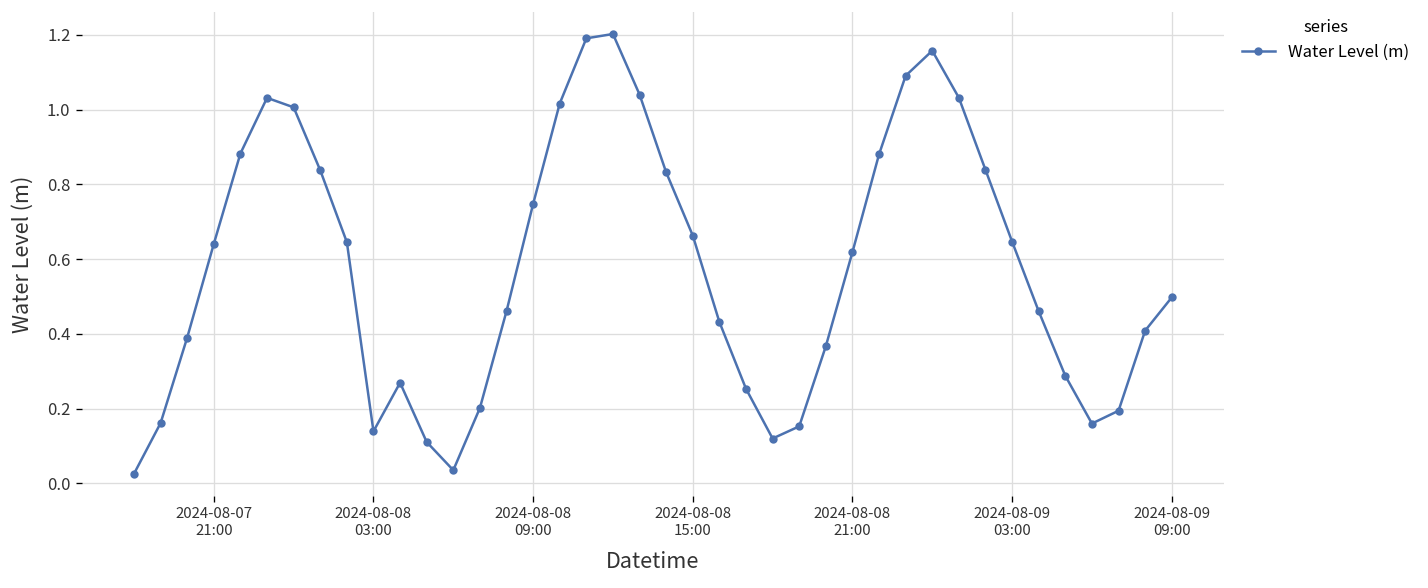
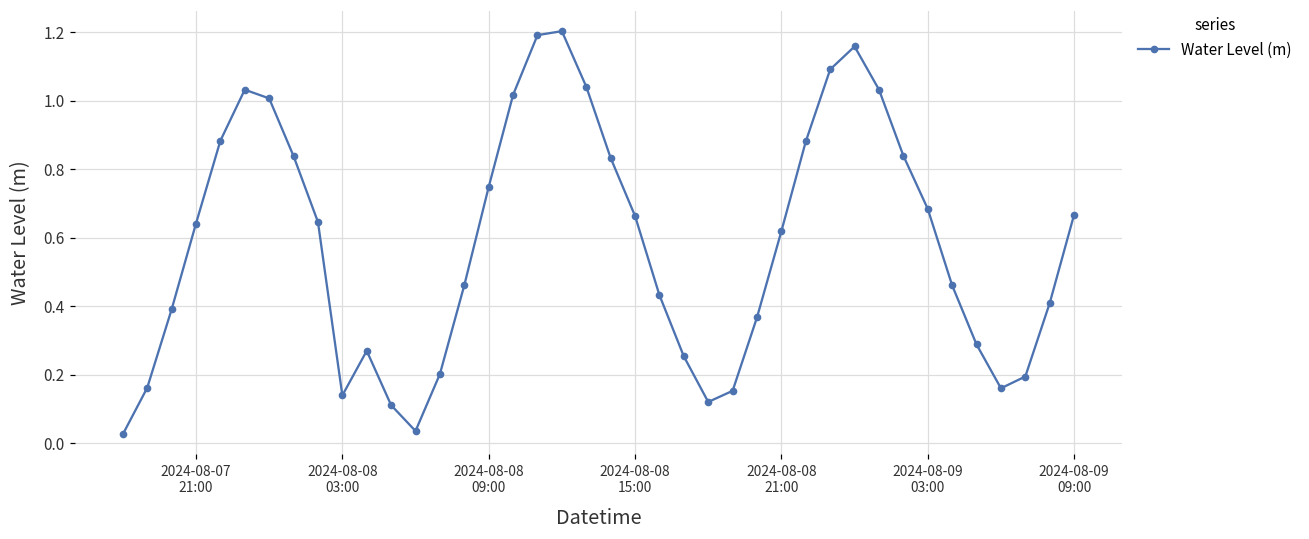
2024-08-09 03:00: 0.65 -> 0.68
2024-08-09 09:00: 0.50 -> 0.67
